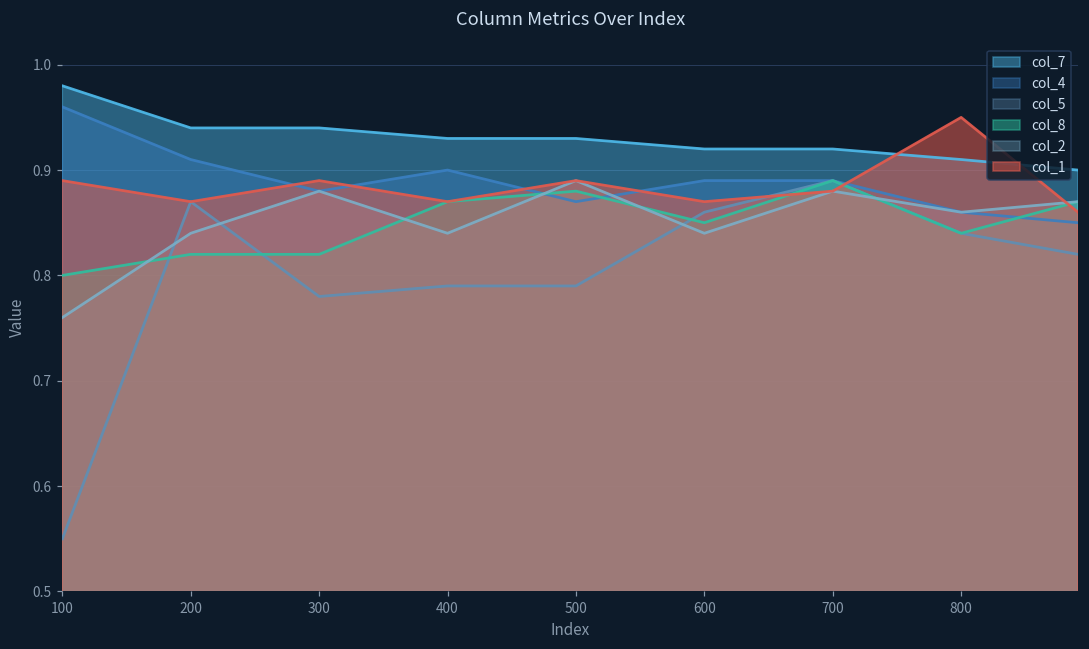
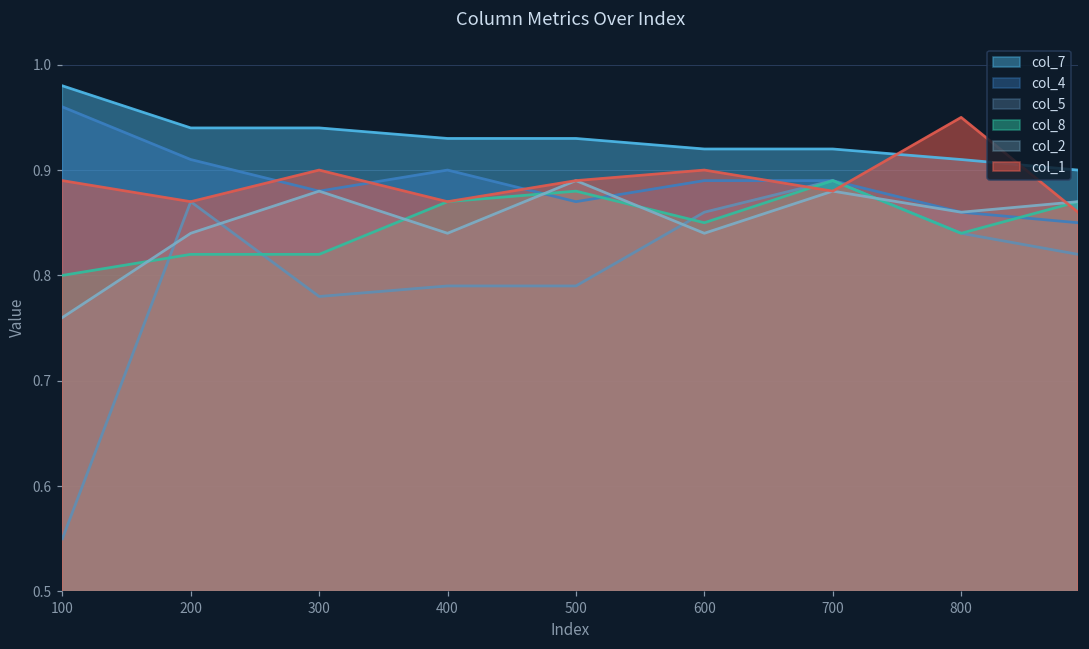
col_1, 300: 0.89 -> 0.90
col_1, 600: 0.87 -> 0.90
